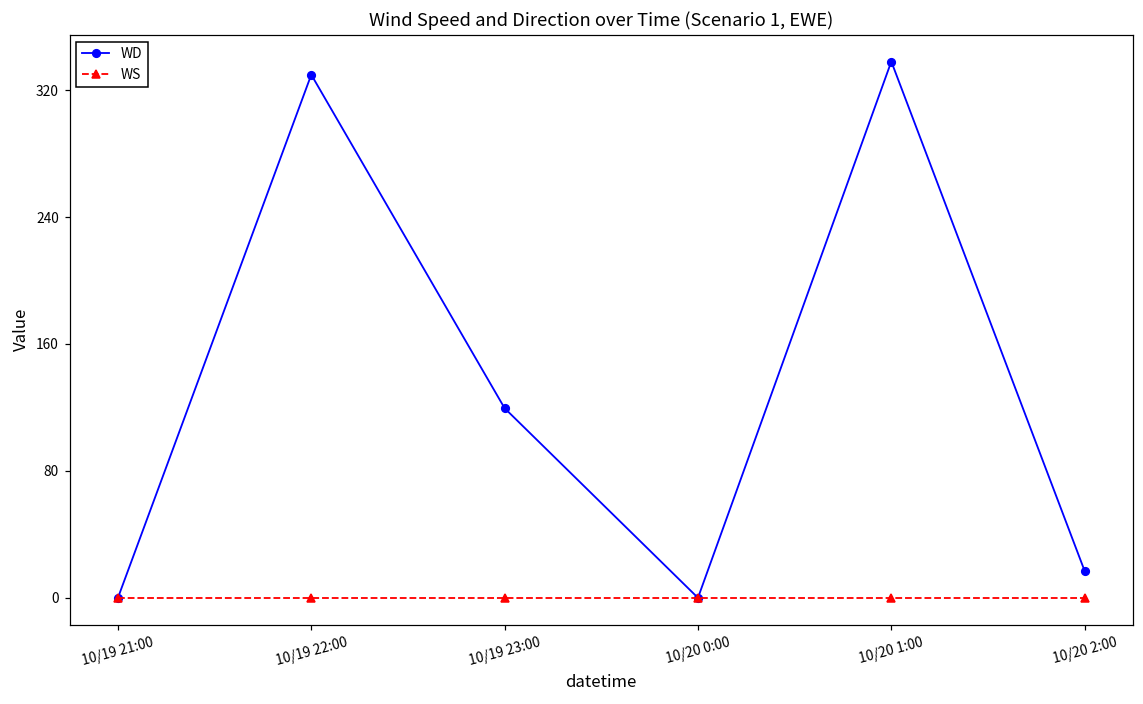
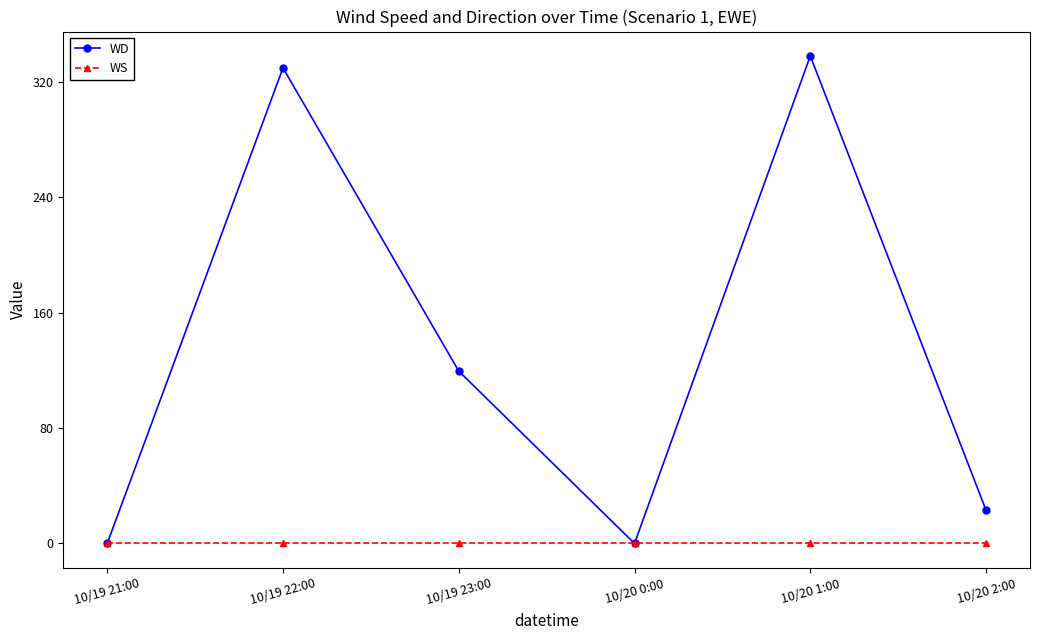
WD, 10/20 2:00: 17 -> 23
